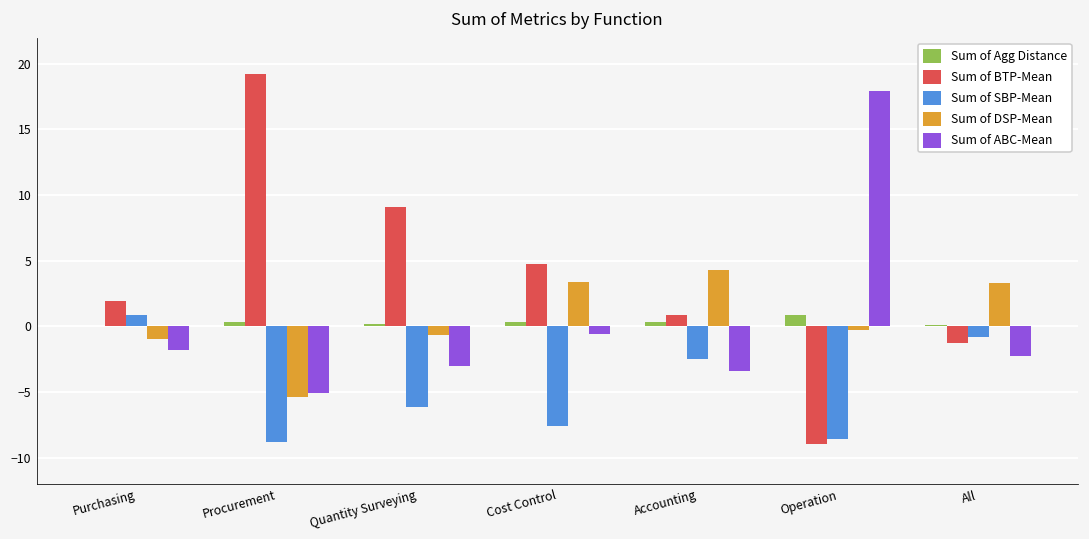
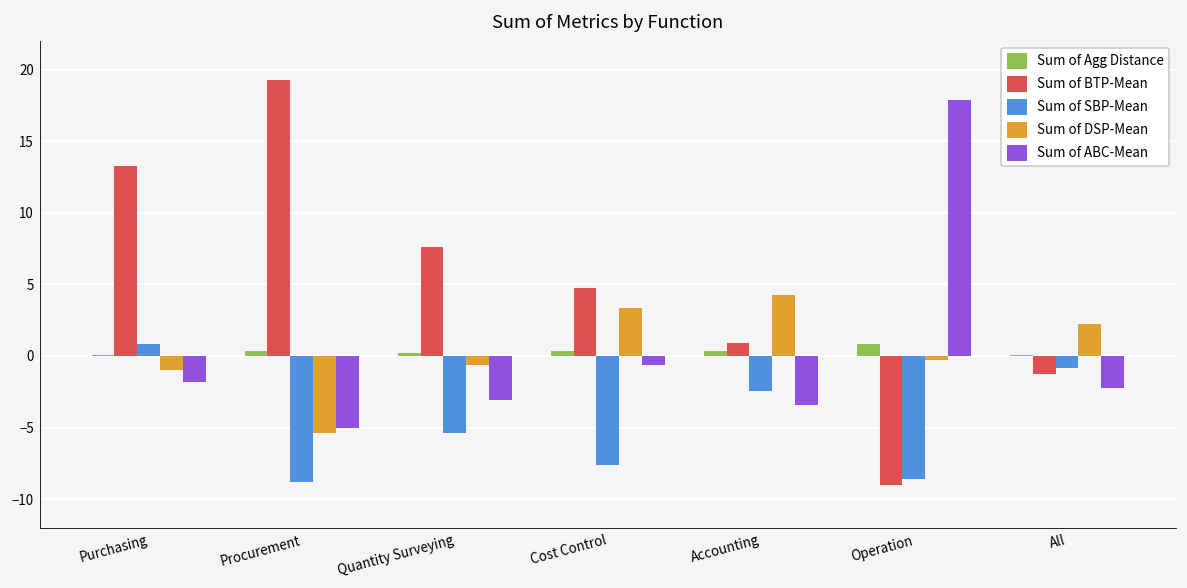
Sum of BTP-Mean, Purchasing: 2.0 -> 13.3
Sum of BTP-Mean, Quantity Surveying: 9.1 -> 7.6
Sum of SBP-Mean, Quantity Surveying: -6.2 -> -5.4
Sum of DSP-Mean, All: 3.3 -> 2.2
